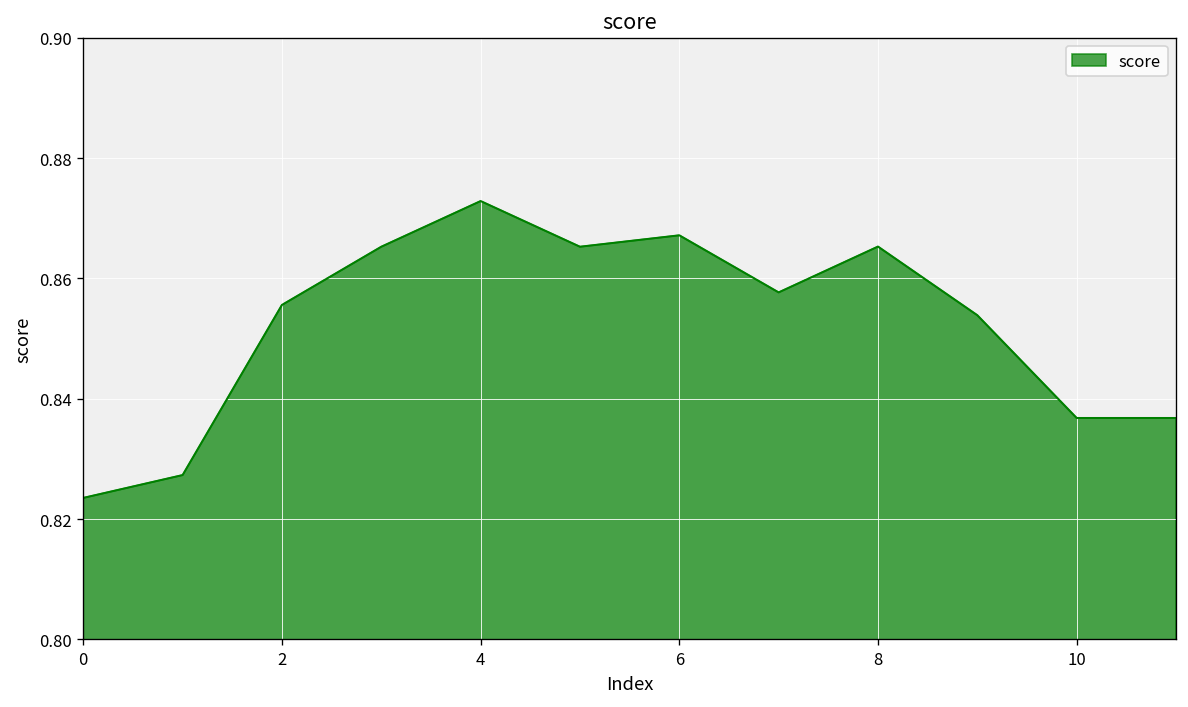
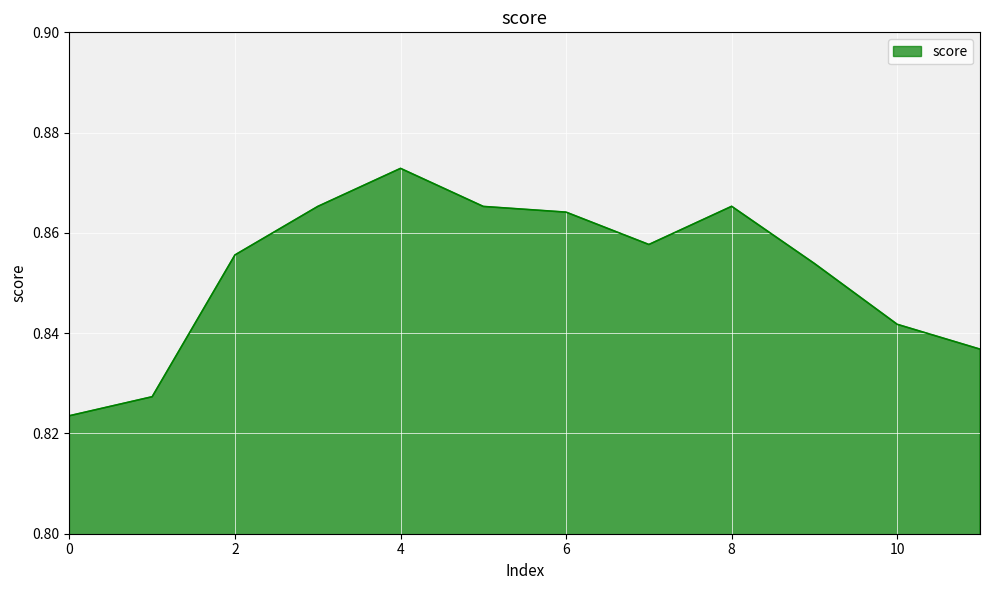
6: 0.867 -> 0.864
10: 0.837 -> 0.842
